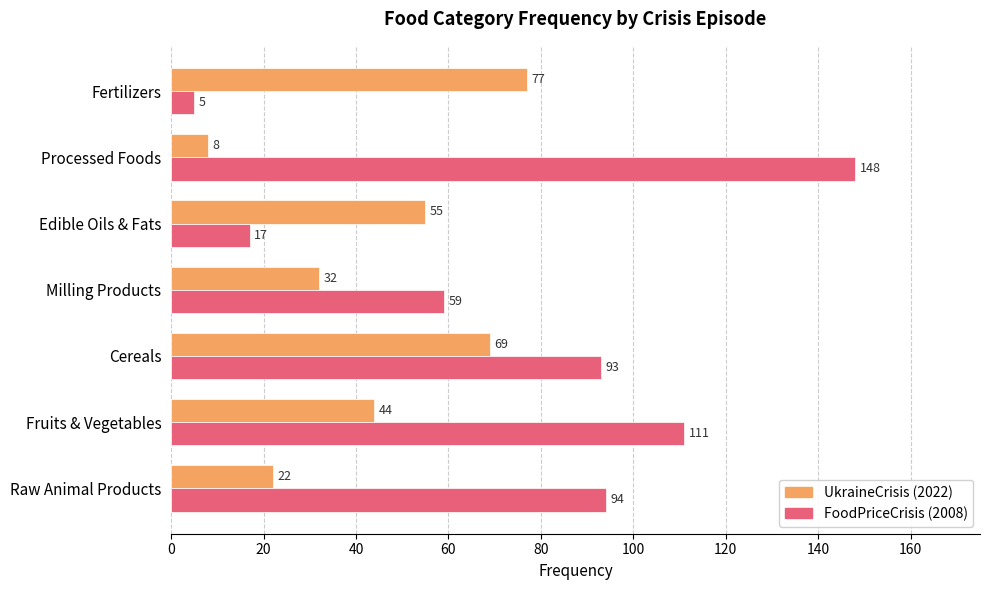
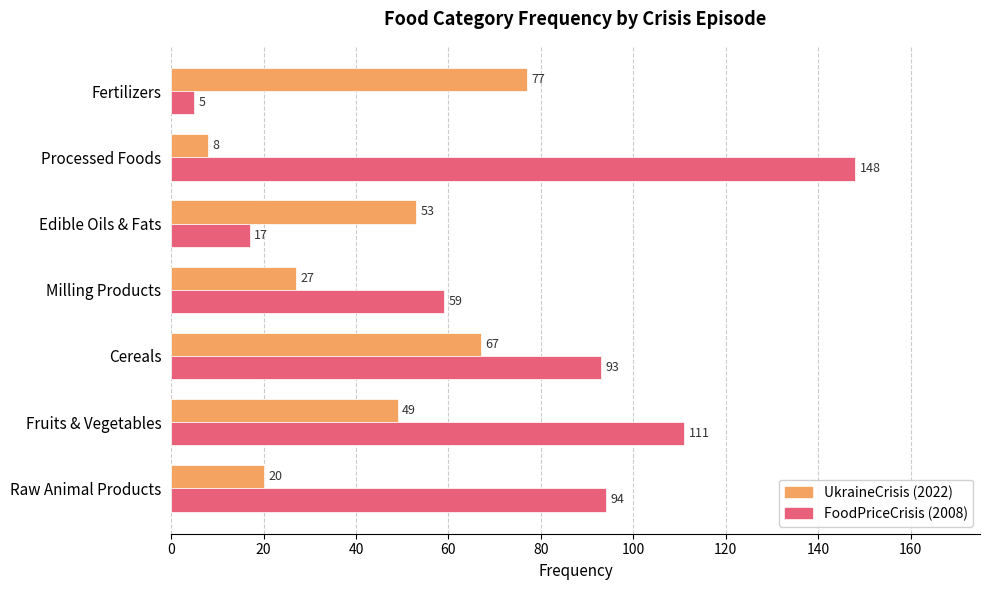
UkraineCrisis (2022), Edible Oils & Fats: 55 -> 53
UkraineCrisis (2022), Milling Products: 32 -> 27
UkraineCrisis (2022), Cereals: 69 -> 67
UkraineCrisis (2022), Fruits & Vegetables: 44 -> 49
UkraineCrisis (2022), Raw Animal Products: 22 -> 20
